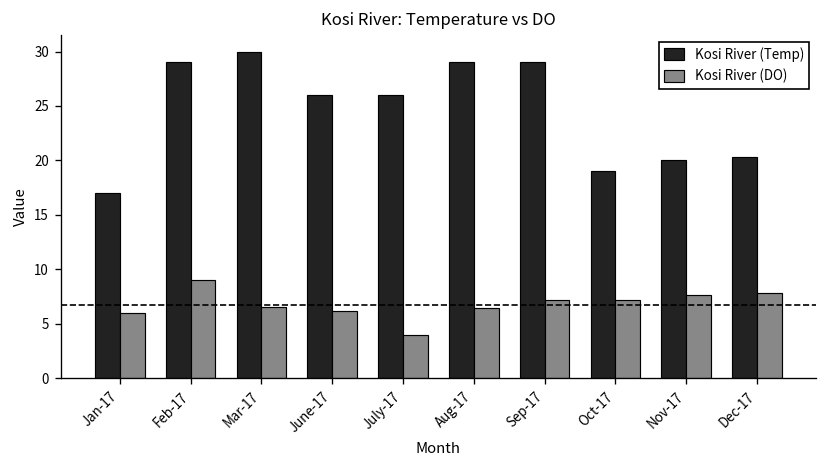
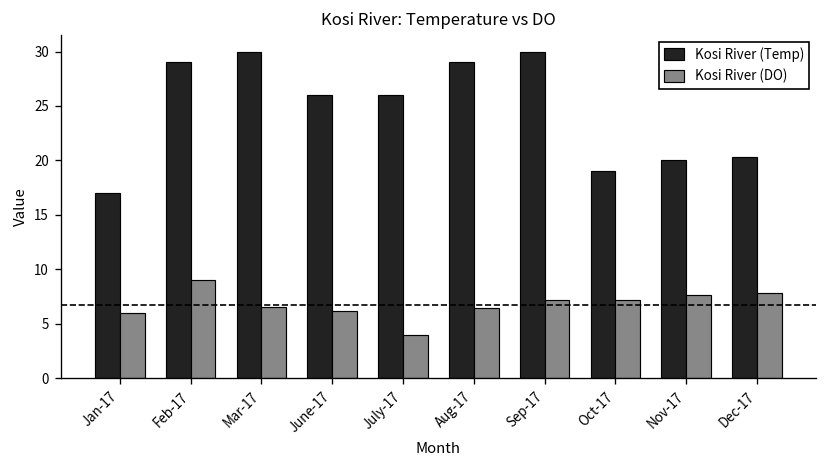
Kosi River (Temp), Sep-17: 29 -> 30
